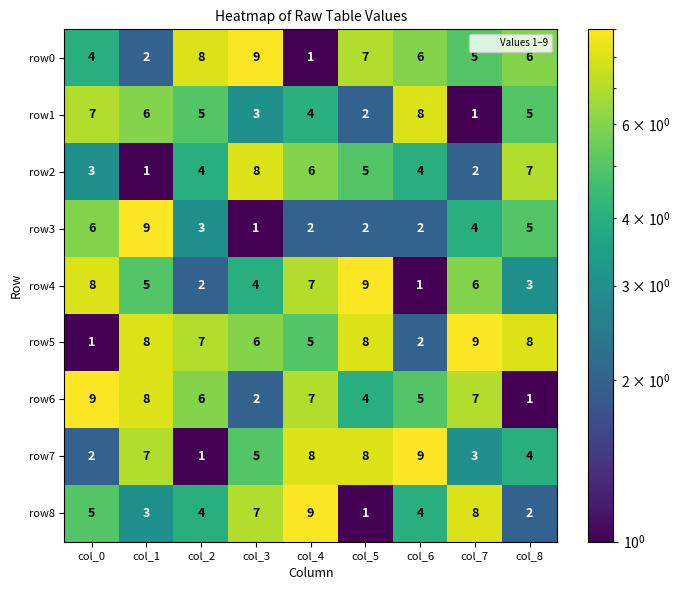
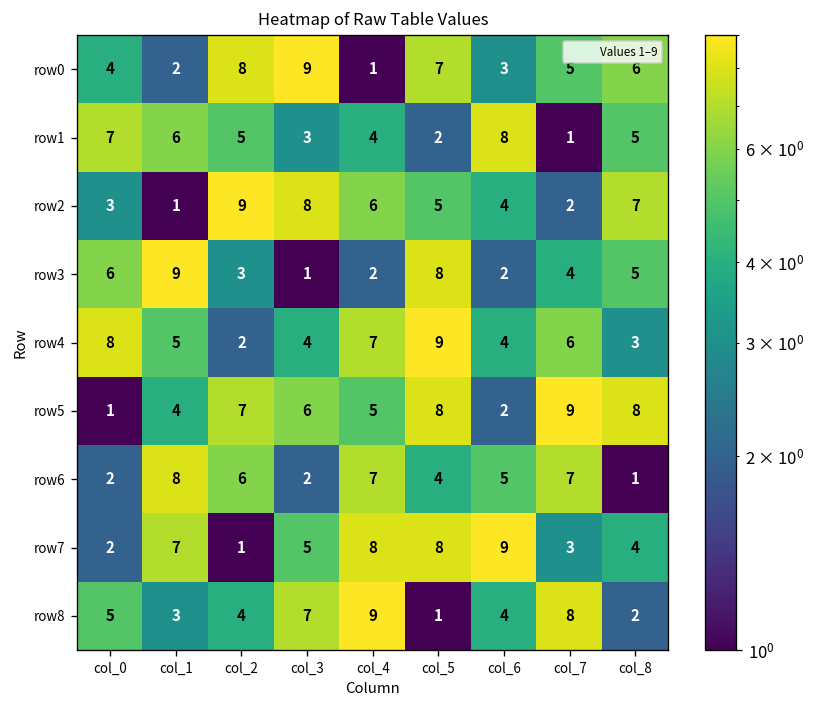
row0, col_6: 6 -> 3
row2, col_2: 4 -> 9
row3, col_5: 2 -> 8
row4, col_6: 1 -> 4
row5, col_1: 8 -> 4
row6, col_0: 9 -> 2
